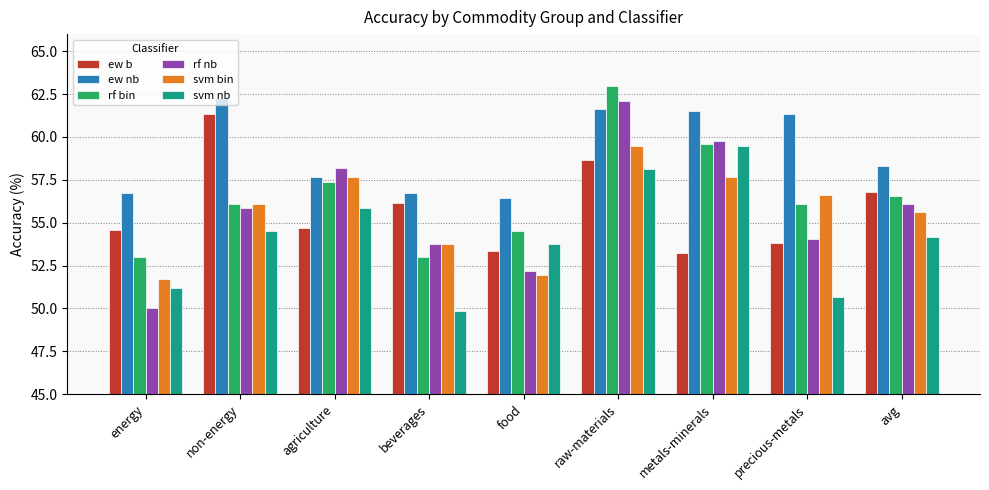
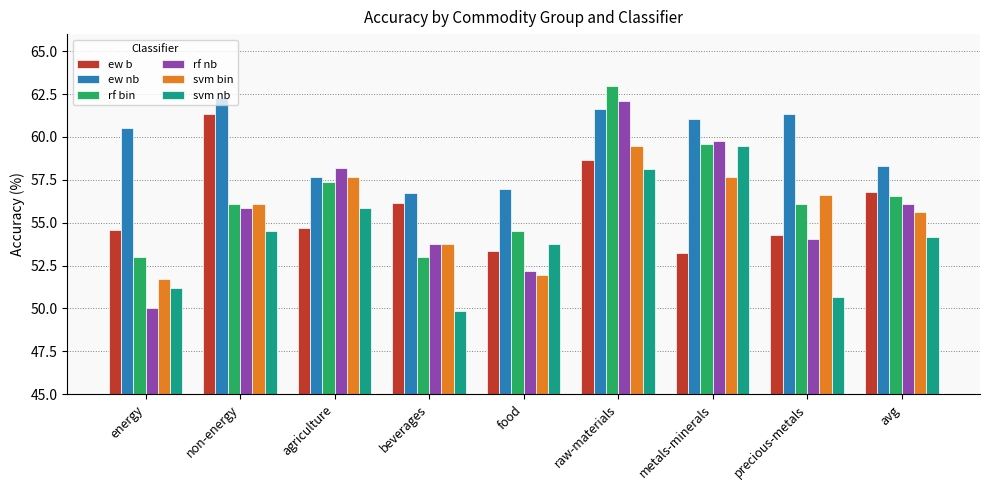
ew nb, energy: 56.7 -> 60.5
ew nb, food: 56.4 -> 56.9
ew nb, metals-minerals: 61.5 -> 61.0
ew b, precious-metals: 53.8 -> 54.3
